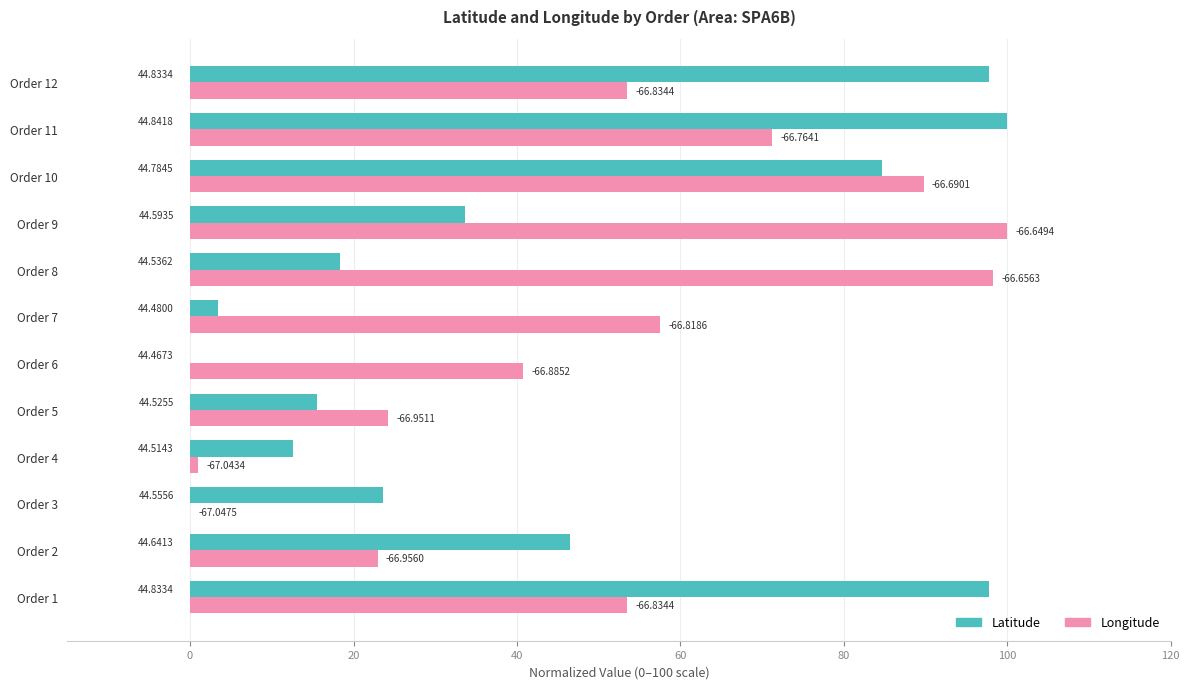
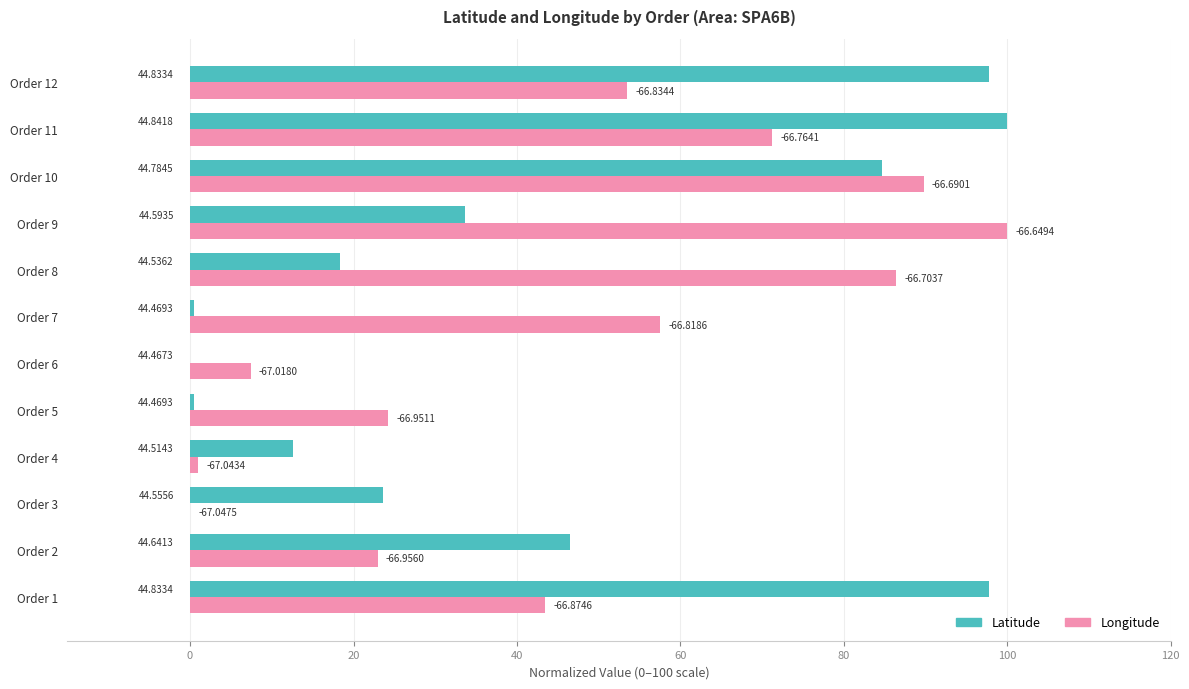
Longitude, Order 8: -66.6563 -> -66.7037
Latitude, Order 7: 44.4800 -> 44.4693
Longitude, Order 6: -66.8852 -> -67.0180
Latitude, Order 5: 44.5255 -> 44.4693
Longitude, Order 1: -66.8344 -> -66.8746
